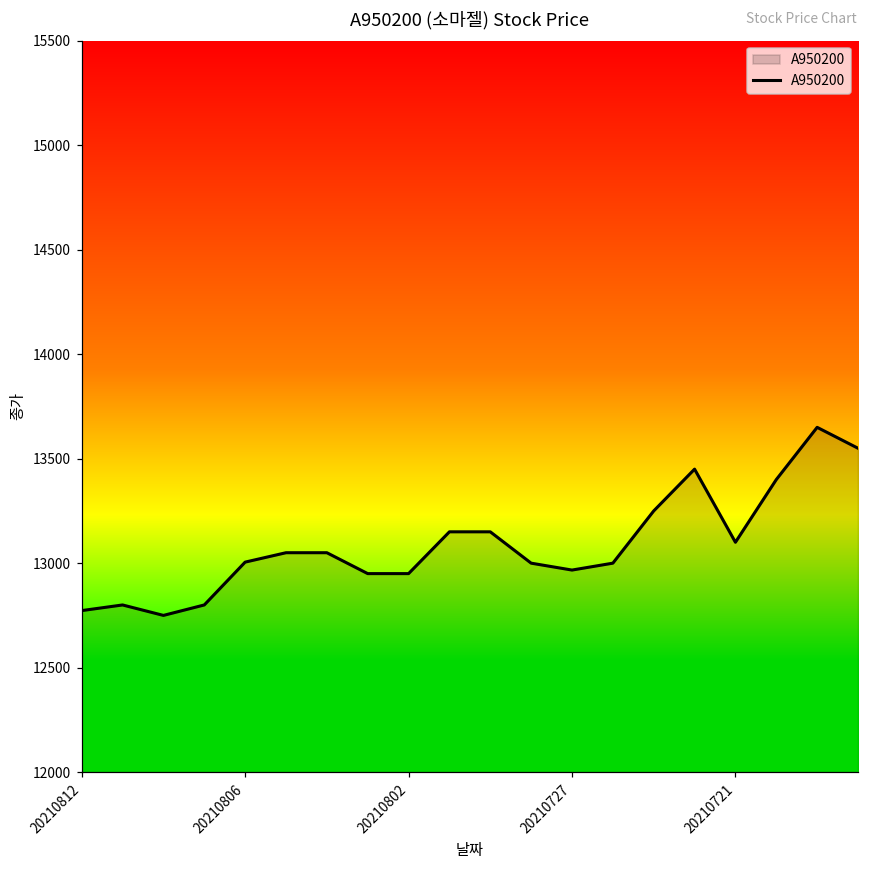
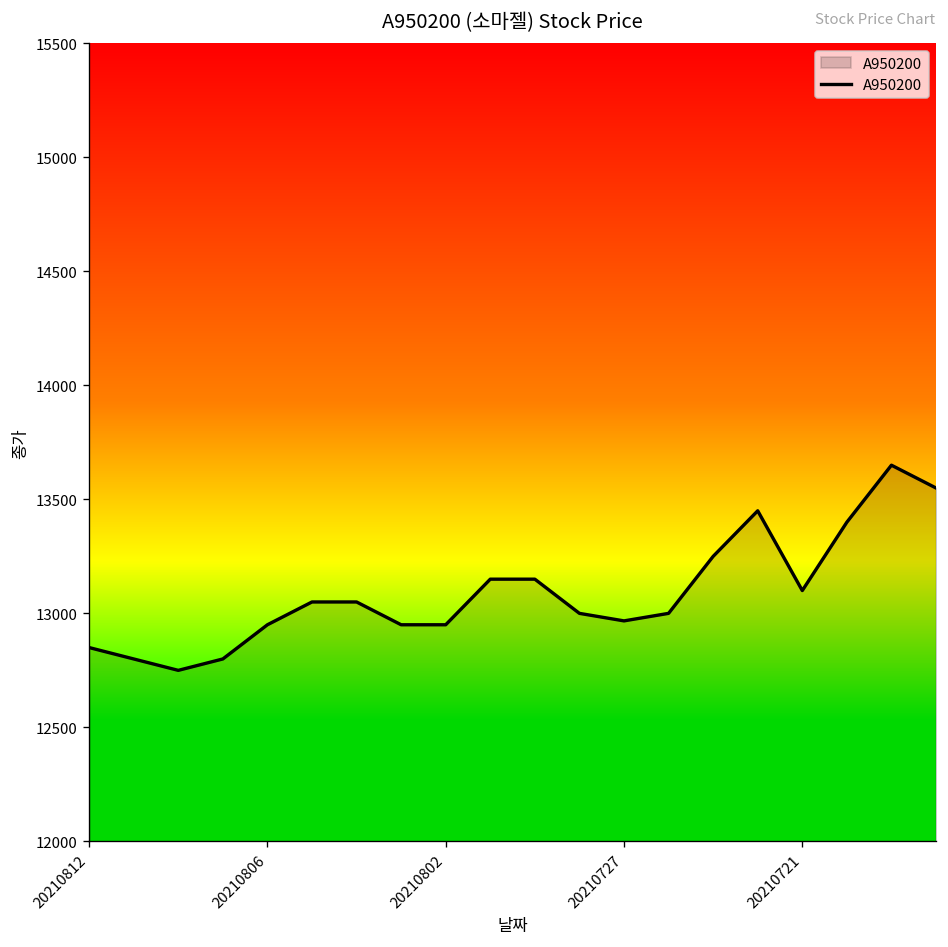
20210812: 12770 -> 12850
20210806: 13010 -> 12950
